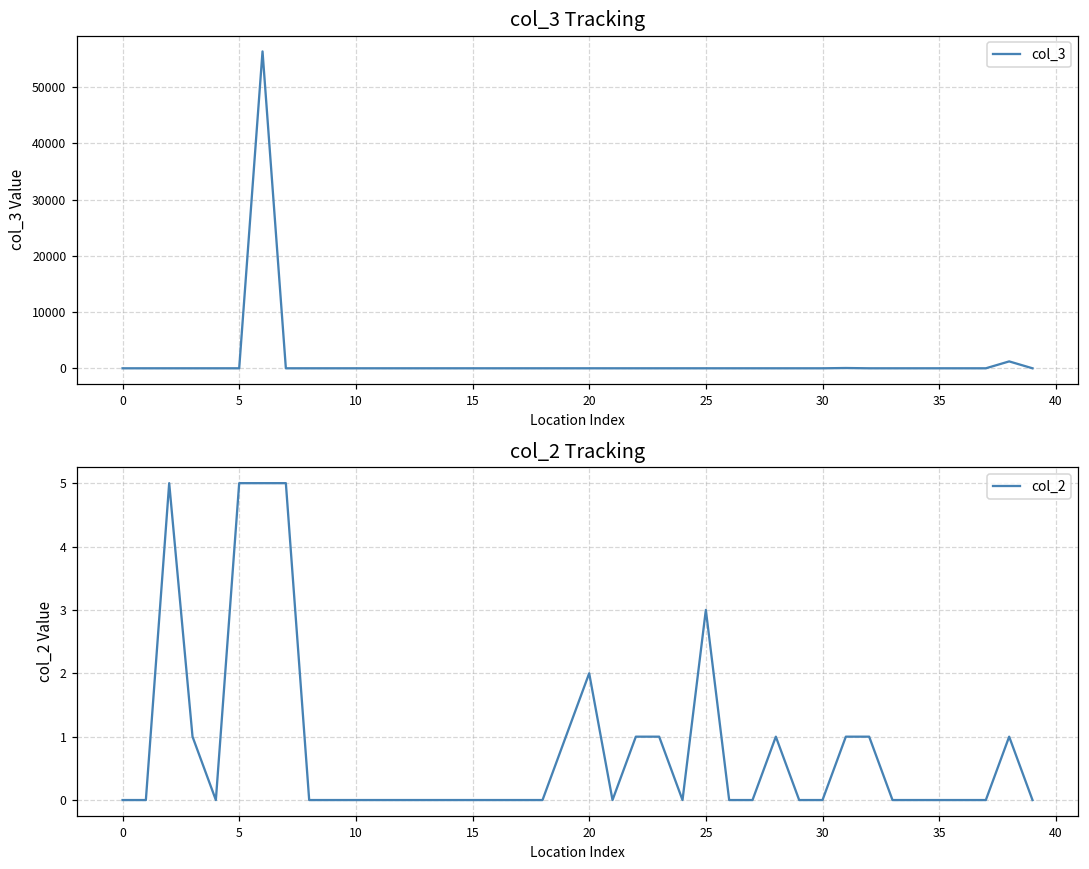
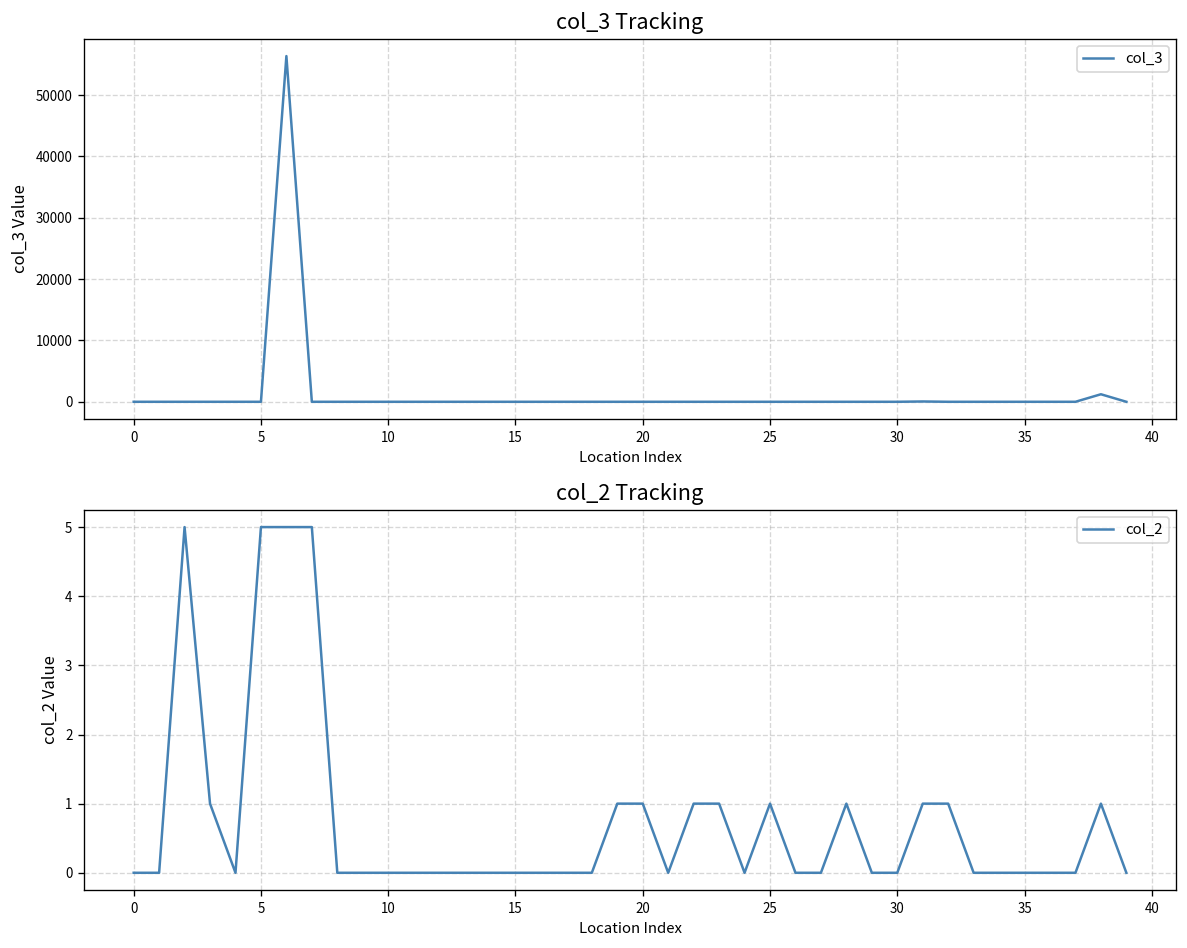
col_2 Tracking, 20: 2 -> 1
col_2 Tracking, 25: 3 -> 1
